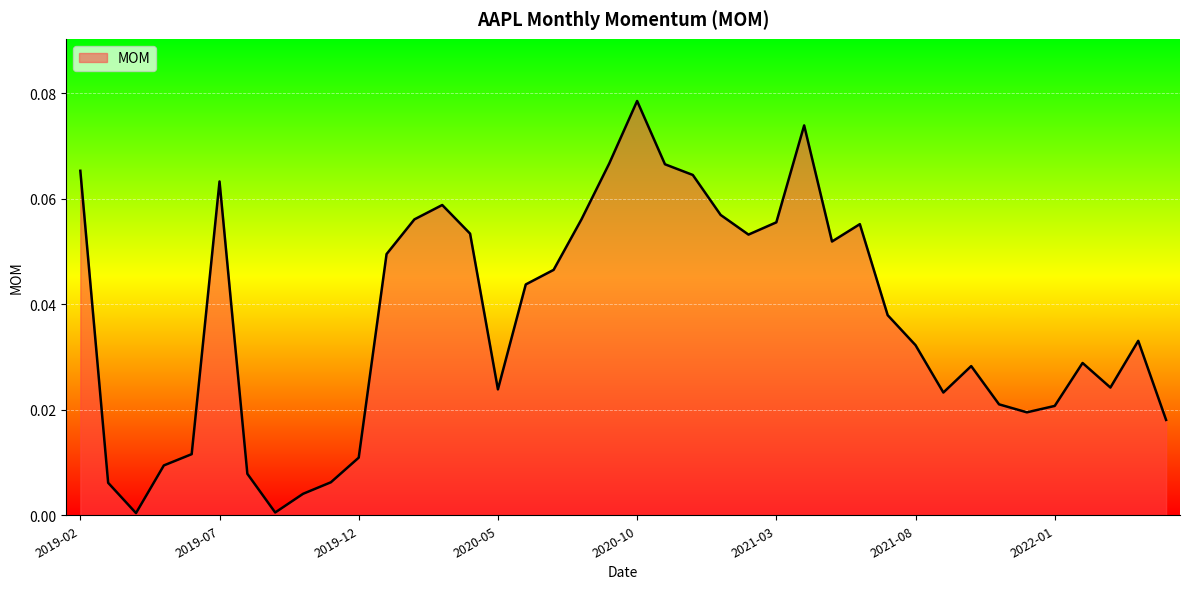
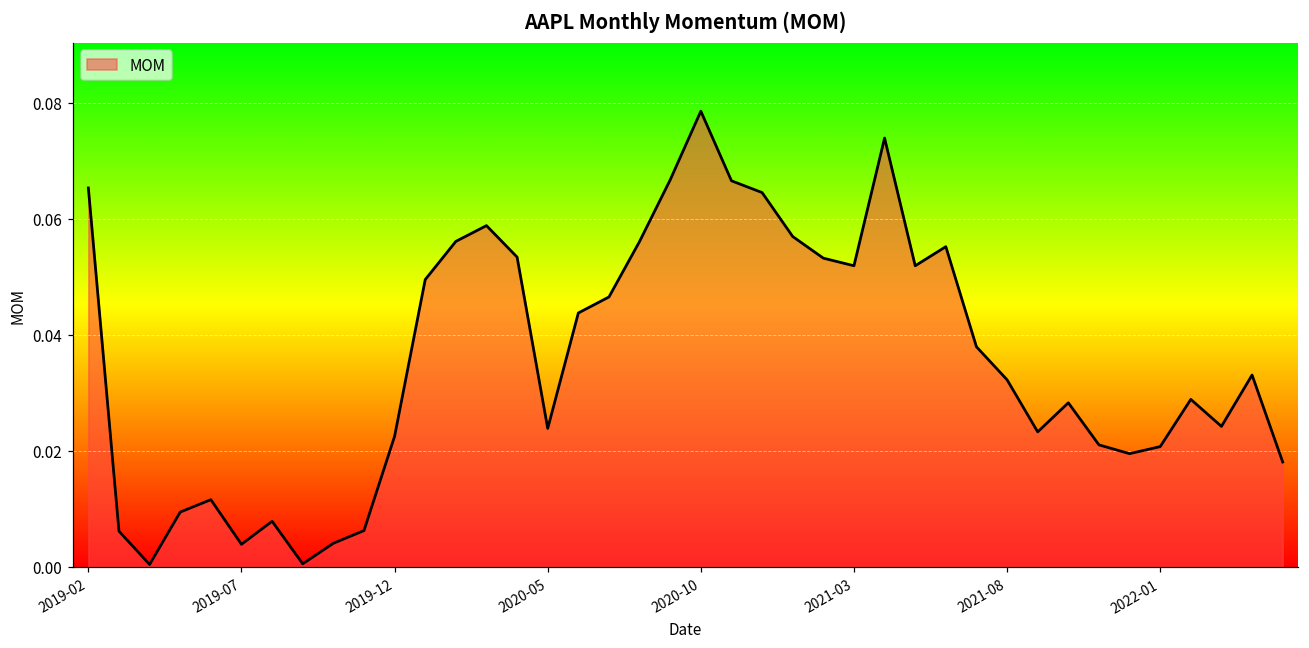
2019-07: 0.063 -> 0.004
2019-12: 0.011 -> 0.023
2021-03: 0.056 -> 0.052
